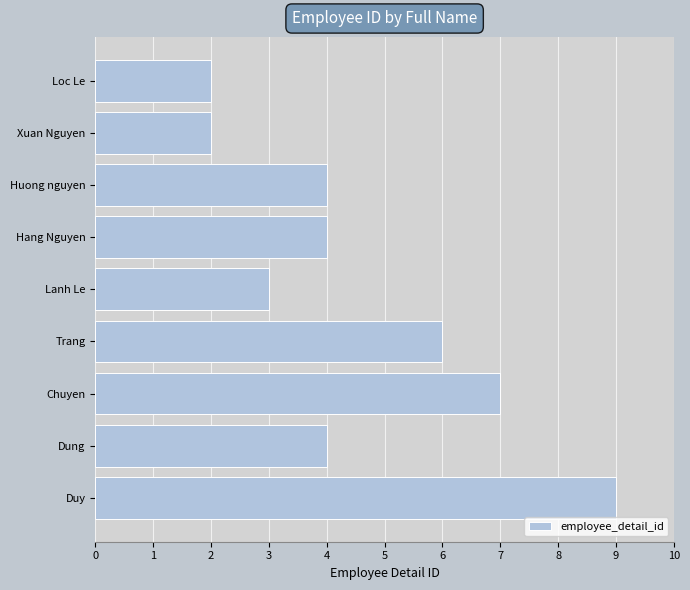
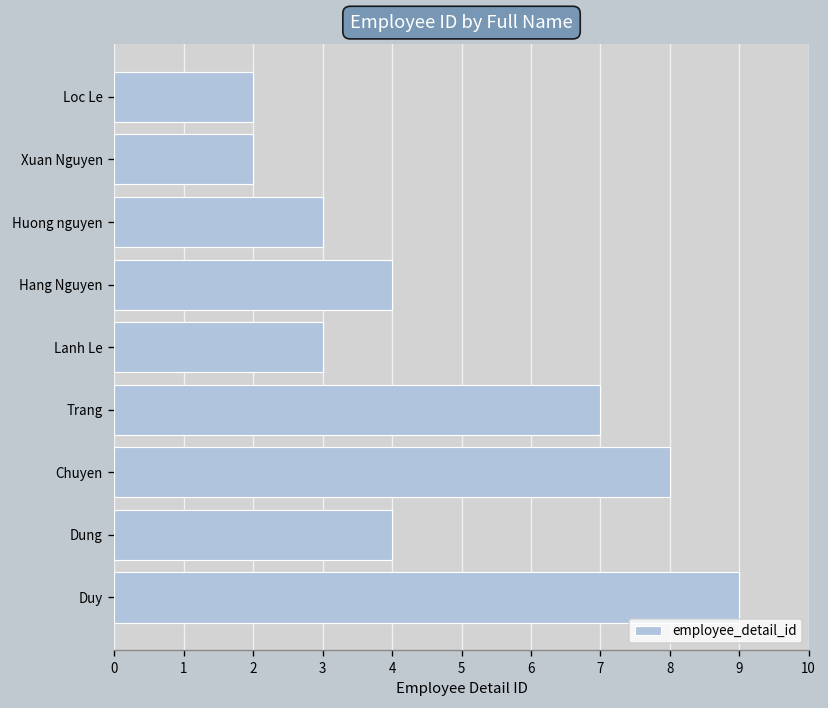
Huong nguyen: 4 -> 3
Trang: 6 -> 7
Chuyen: 7 -> 8
